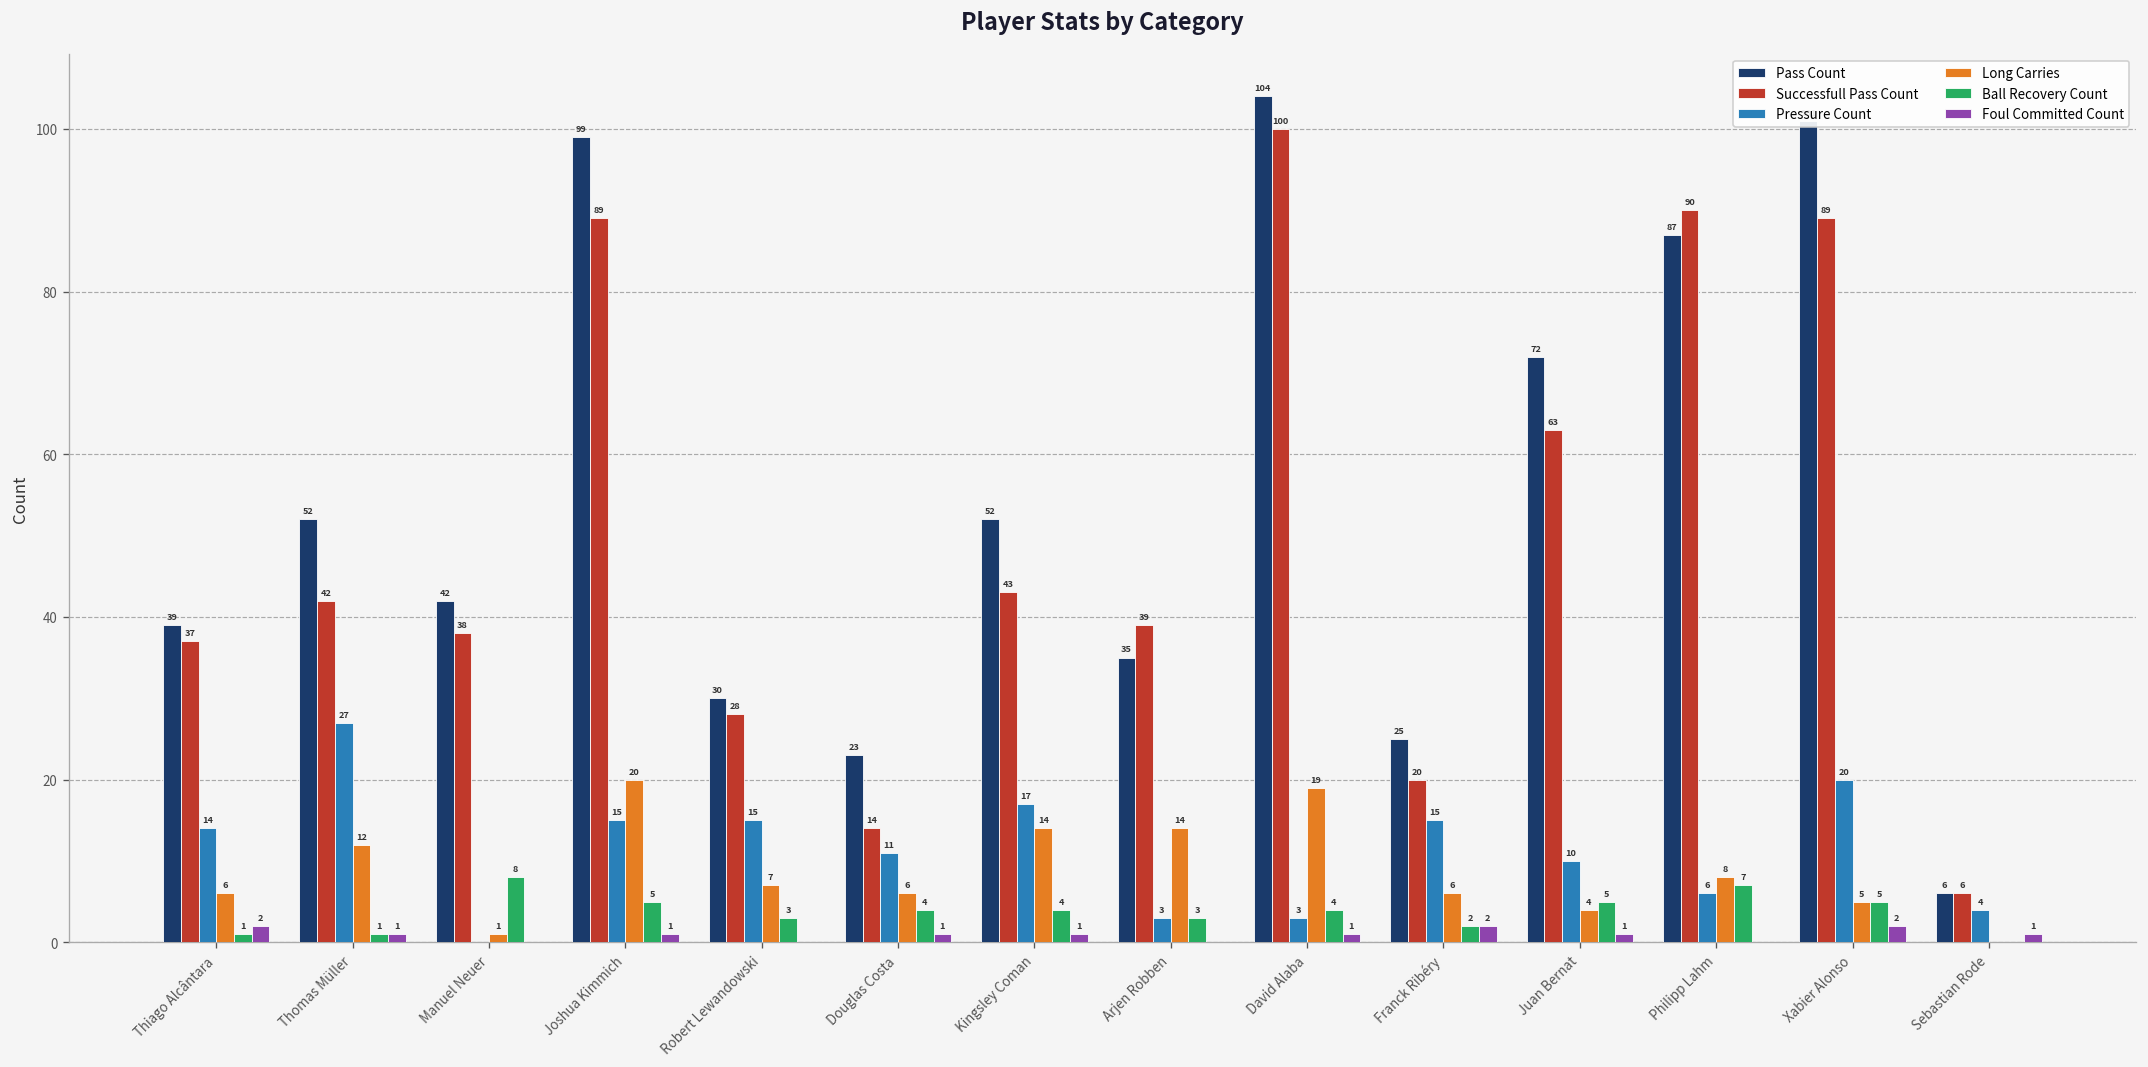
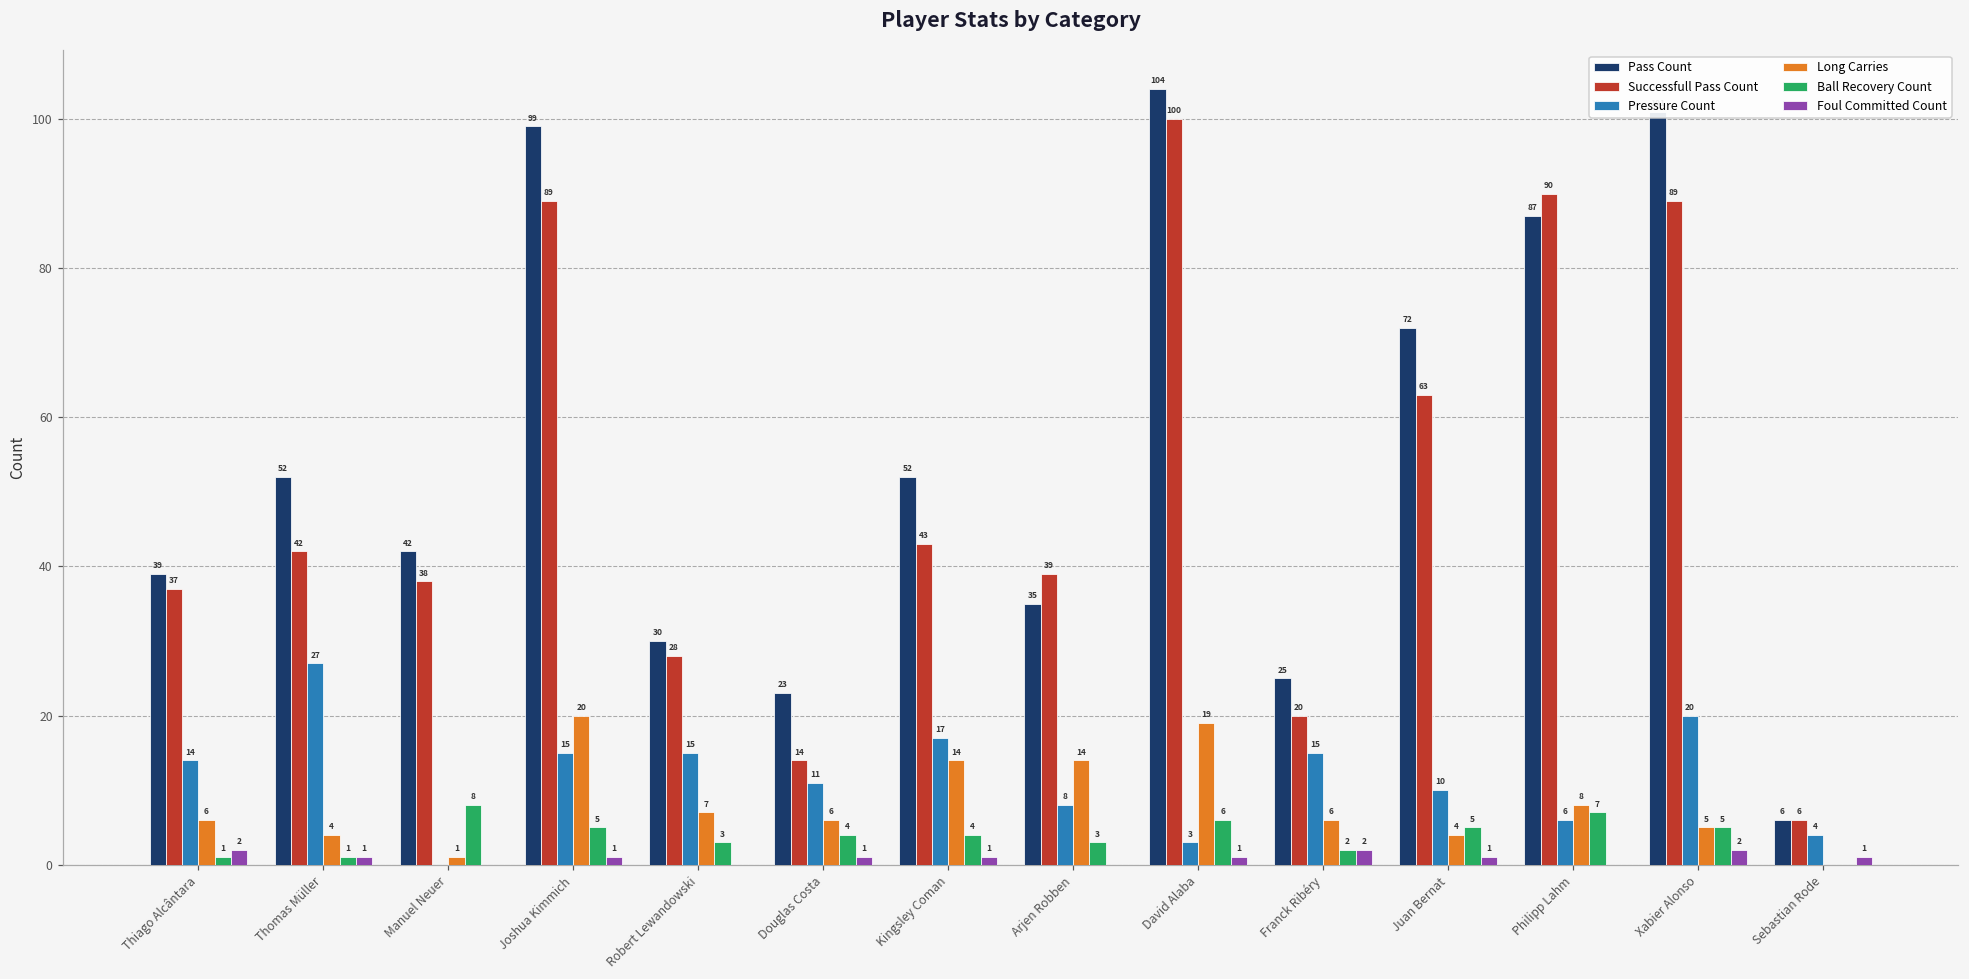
Long Carries, Thomas Müller: 12 -> 4
Pressure Count, Arjen Robben: 3 -> 8
Ball Recovery Count, David Alaba: 4 -> 6
